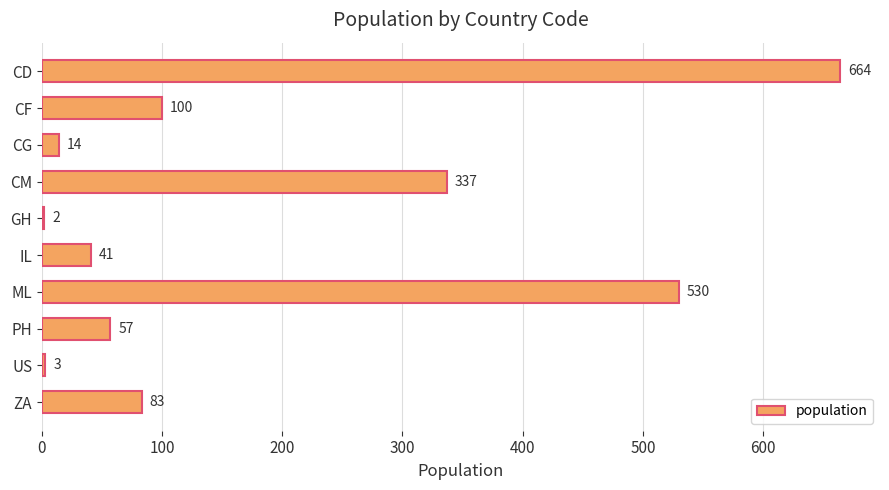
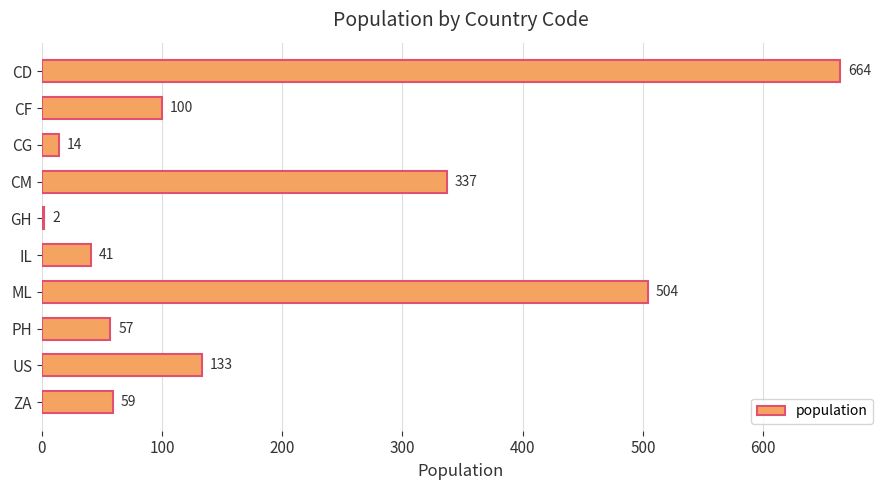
ML: 530 -> 504
US: 3 -> 133
ZA: 83 -> 59
